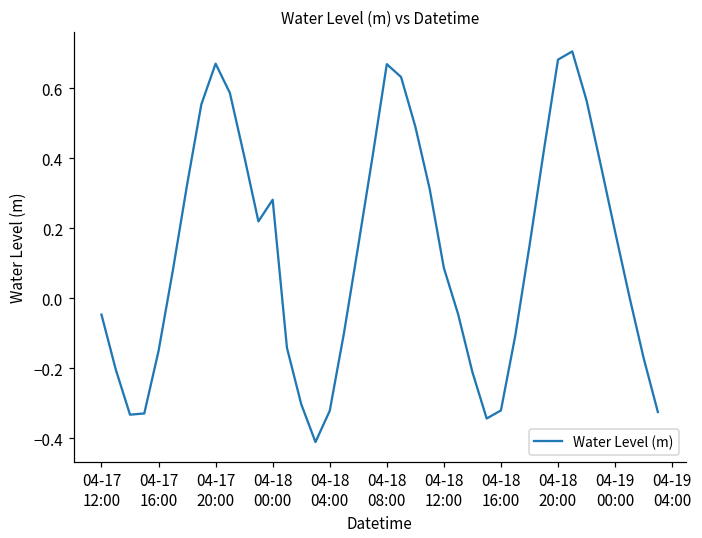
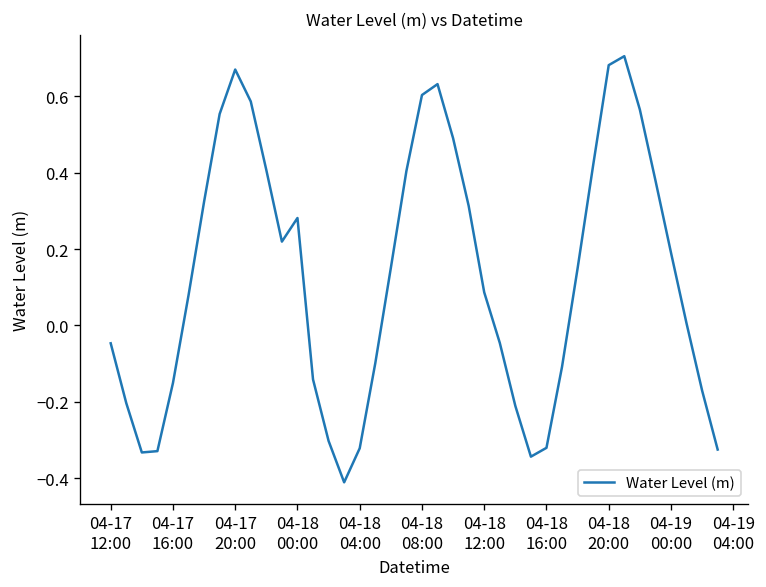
04-18 08:00: 0.67 -> 0.60
